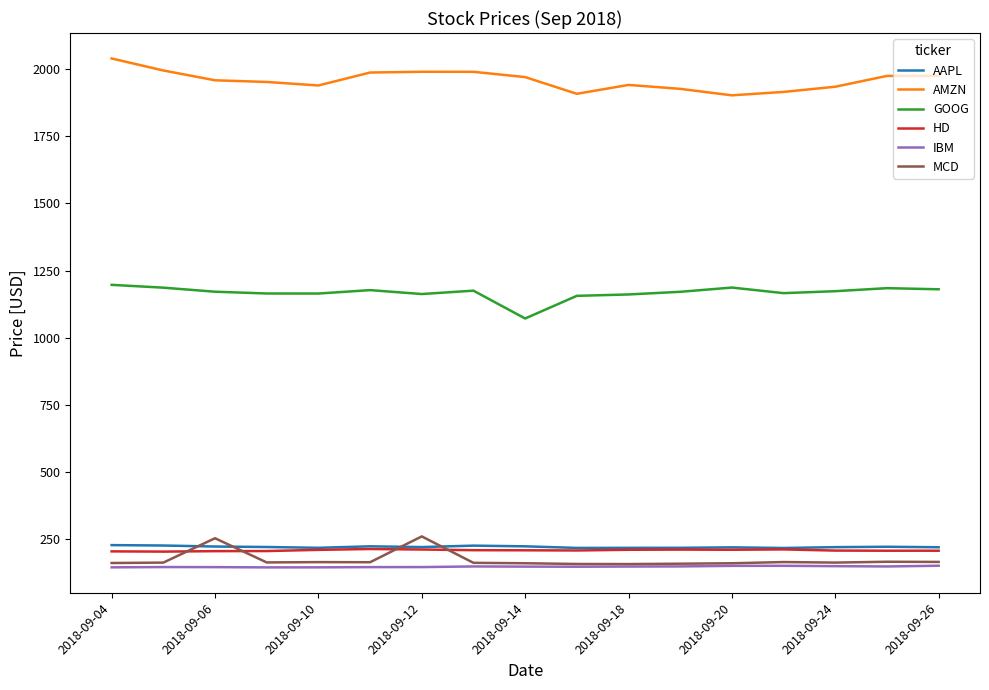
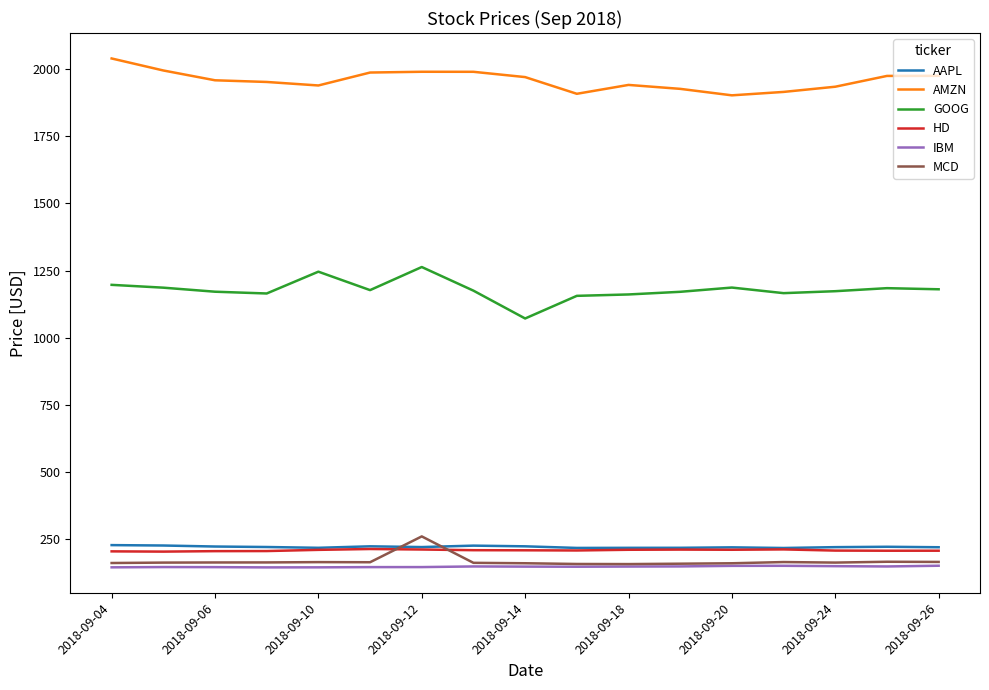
MCD, 2018-09-06: 250 -> 160
GOOG, 2018-09-10: 1160 -> 1250
GOOG, 2018-09-12: 1160 -> 1260
